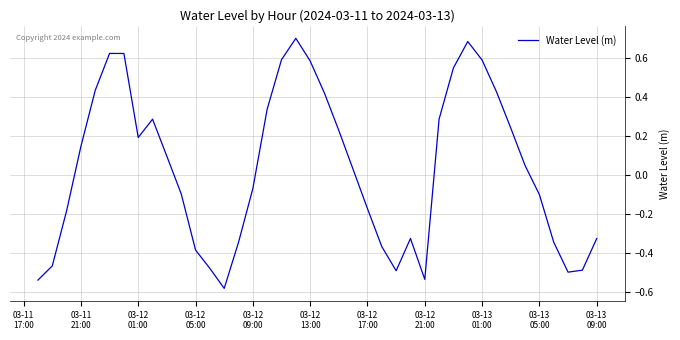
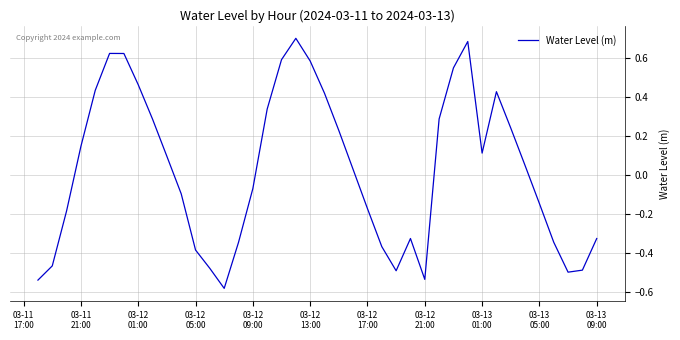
03-12 01:00: 0.19 -> 0.46
03-13 01:00: 0.59 -> 0.11
03-13 05:00: -0.10 -> -0.15
